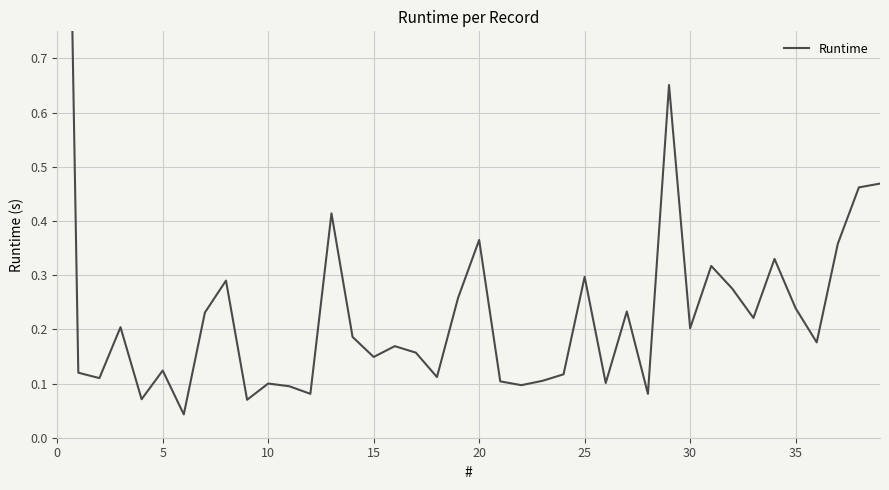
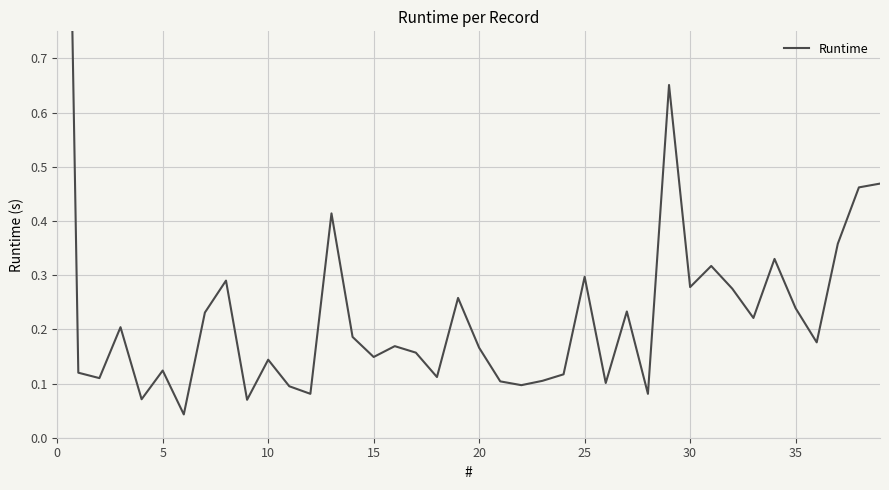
10: 0.10 -> 0.14
20: 0.37 -> 0.17
30: 0.20 -> 0.28
